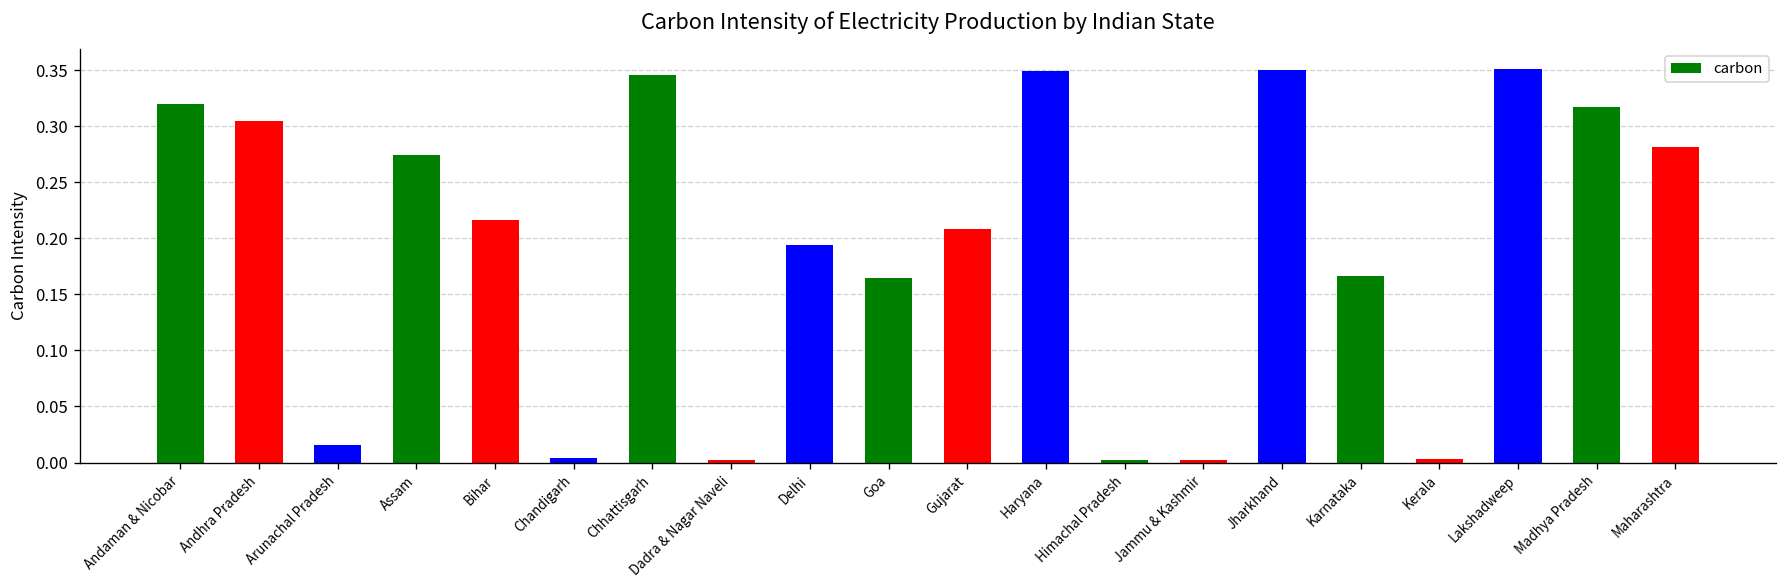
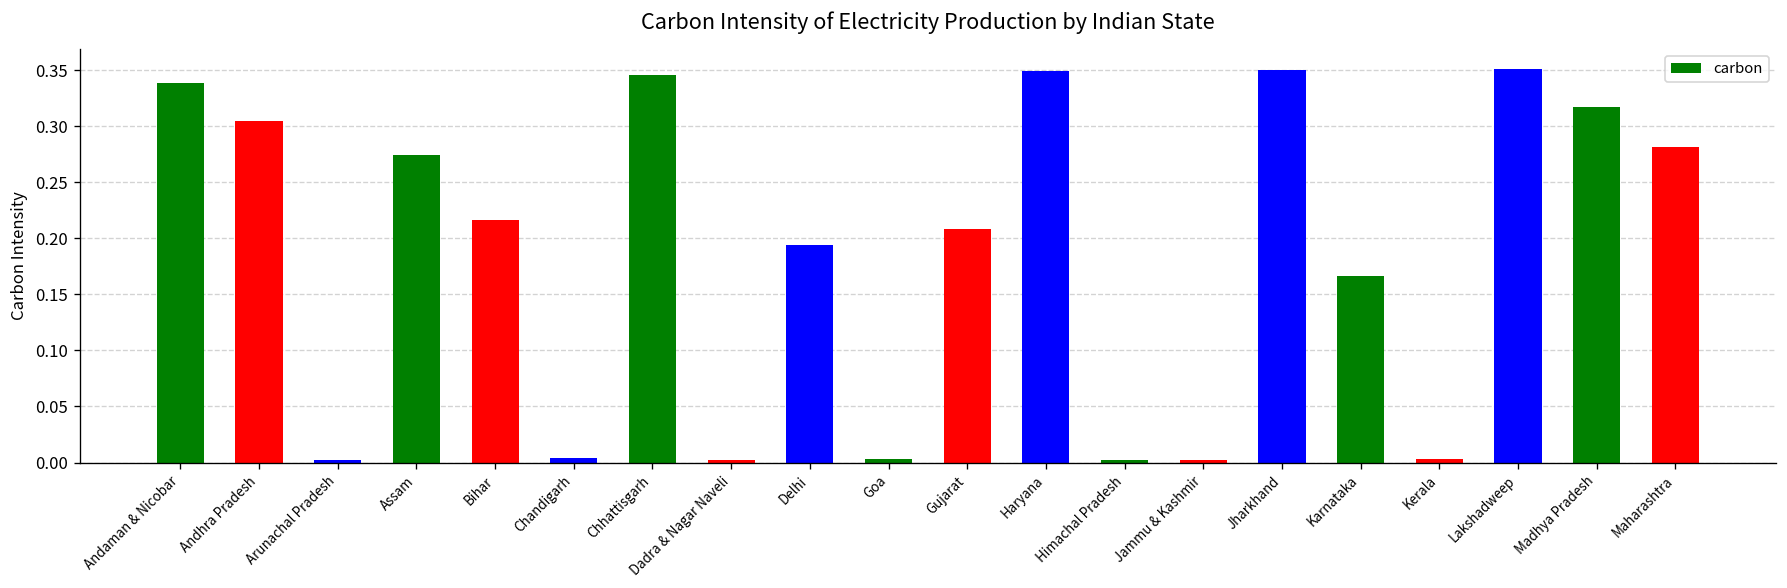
Andaman & Nicobar: 0.32 -> 0.34
Arunachal Pradesh: 0.02 -> 0.00
Goa: 0.16 -> 0.00
